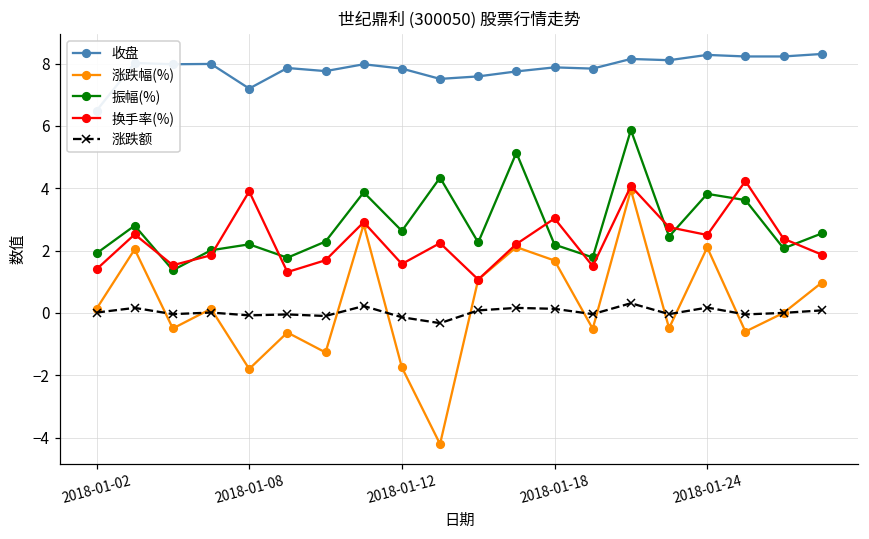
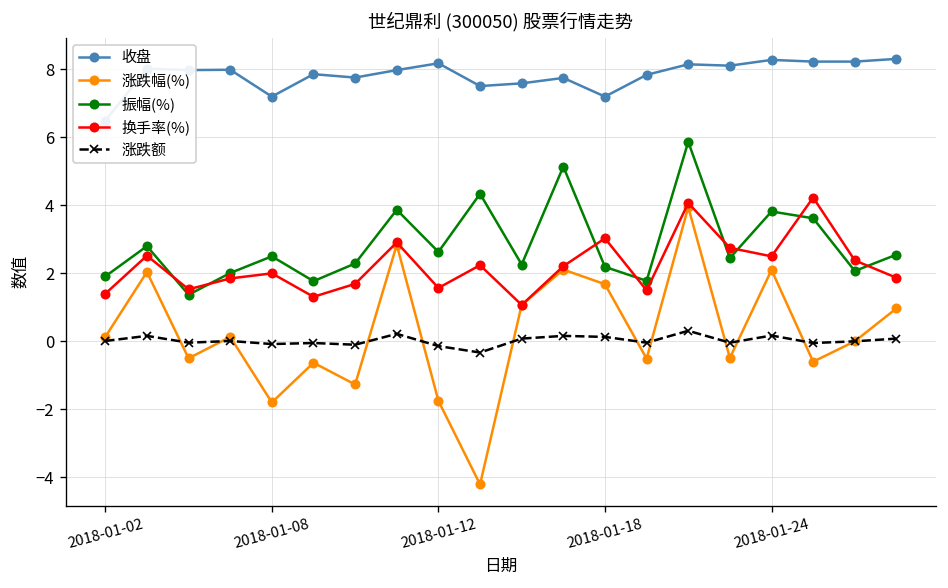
振幅(%), 2018-01-08: 2.2 -> 2.5
换手率(%), 2018-01-08: 3.9 -> 2.0
收盘, 2018-01-12: 7.8 -> 8.2
收盘, 2018-01-18: 7.9 -> 7.2
